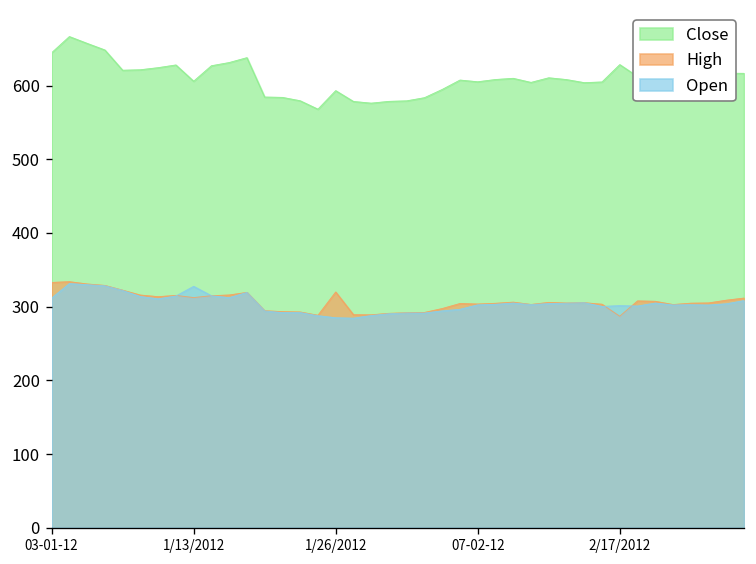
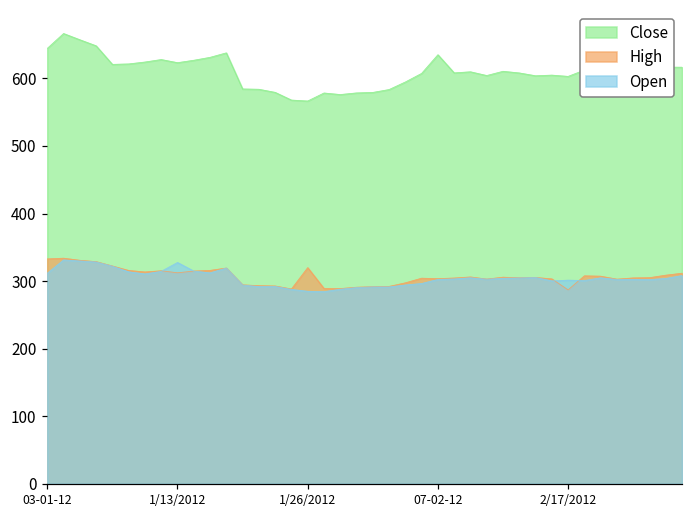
Close, 1/13/2012: 610 -> 620
Close, 1/26/2012: 590 -> 570
Close, 07-02-12: 610 -> 640
Close, 2/17/2012: 630 -> 600
